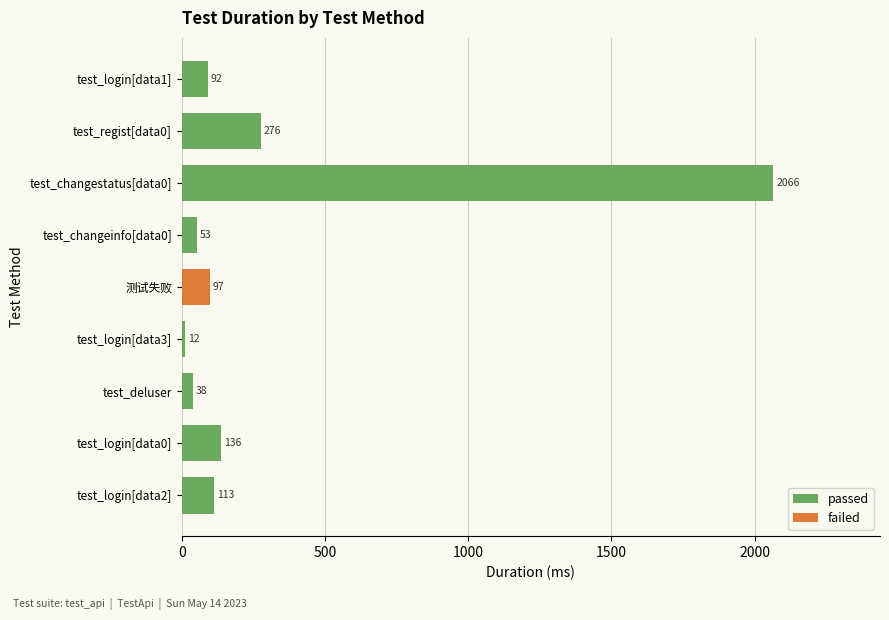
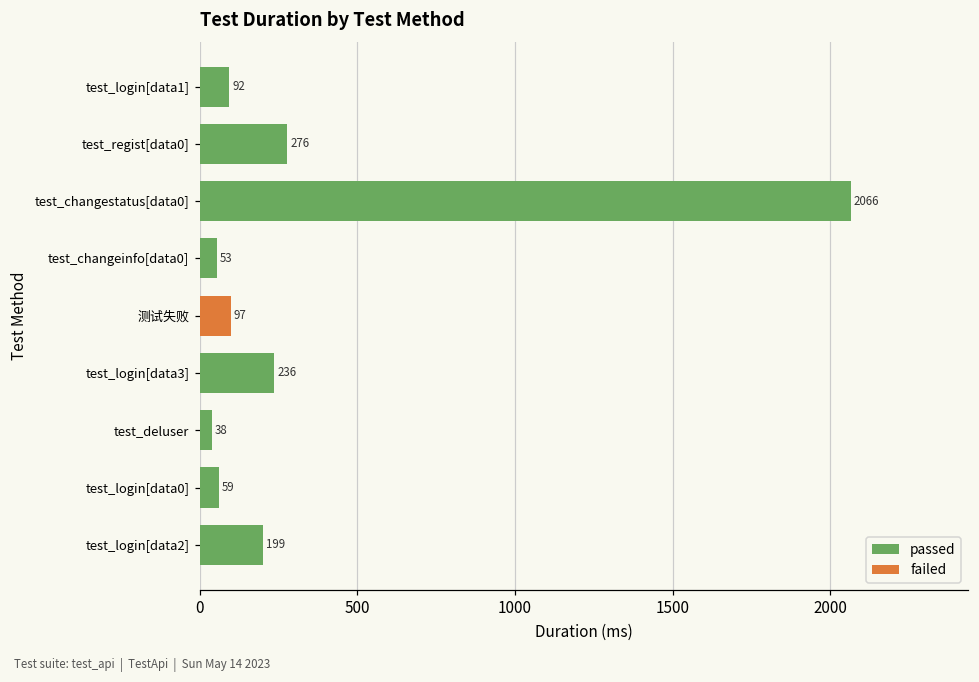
passed, test_login[data3]: 12 -> 236
passed, test_login[data0]: 136 -> 59
passed, test_login[data2]: 113 -> 199
